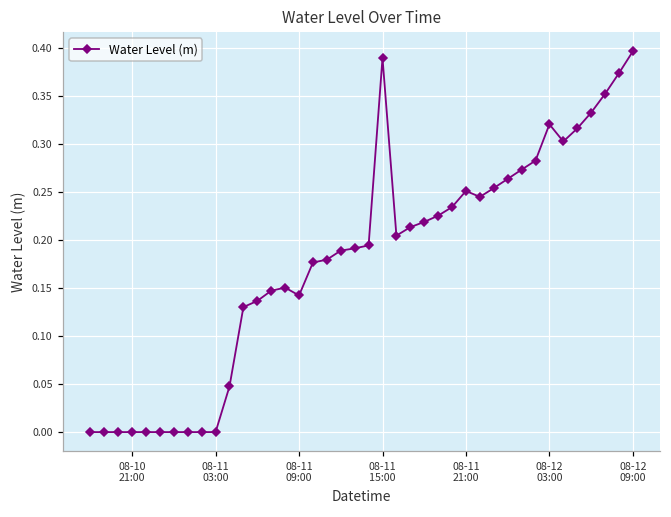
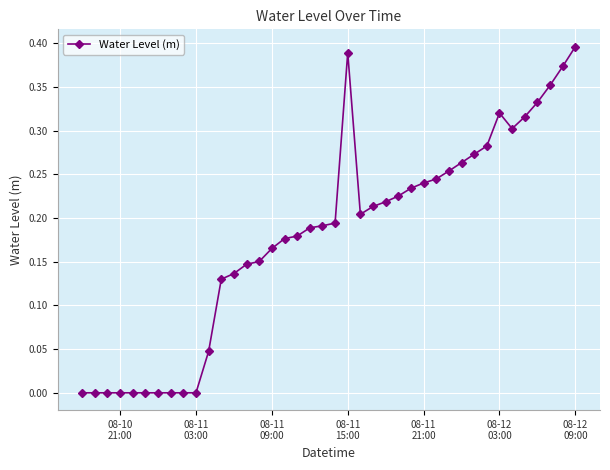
08-11 09:00: 0.14 -> 0.17
08-11 21:00: 0.25 -> 0.24
